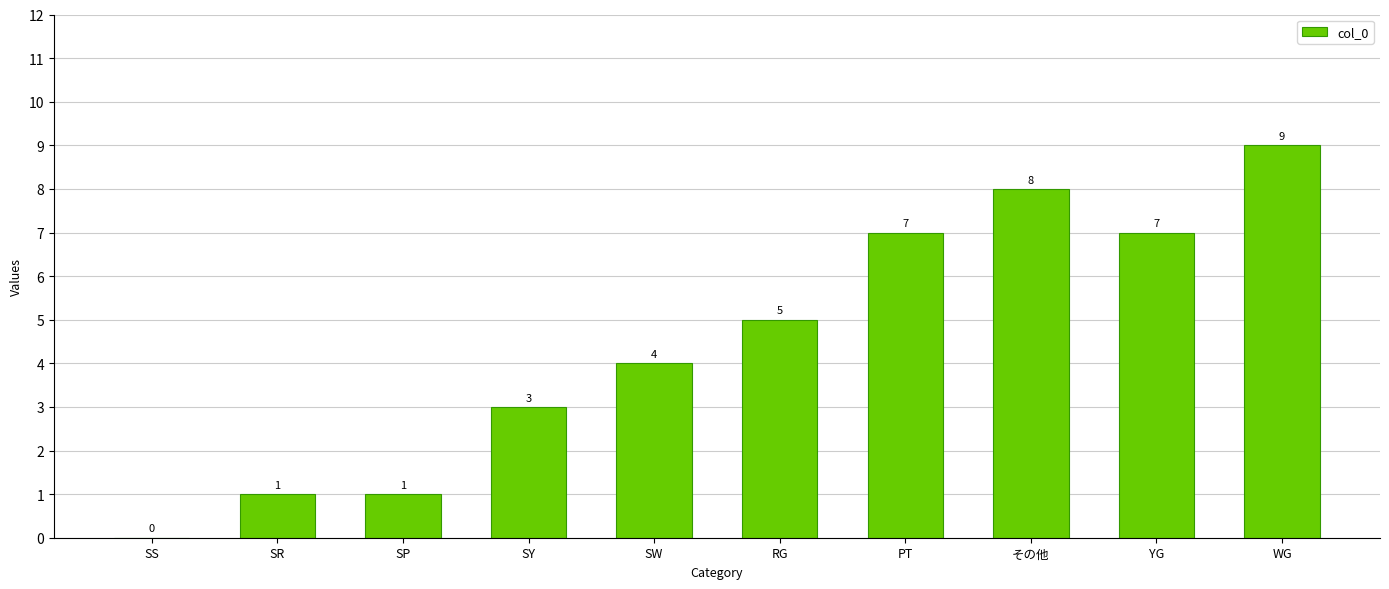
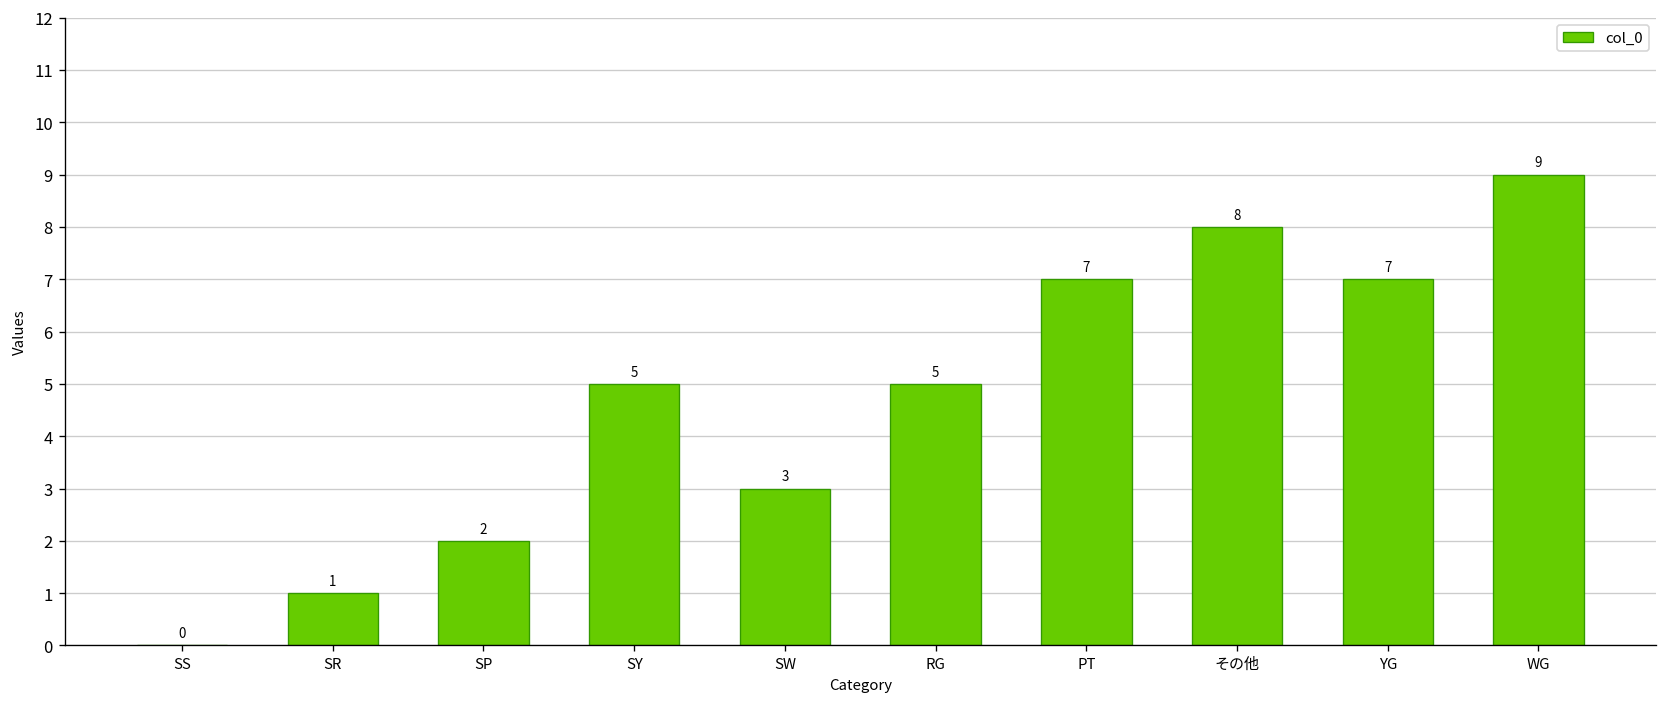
SP: 1 -> 2
SY: 3 -> 5
SW: 4 -> 3
